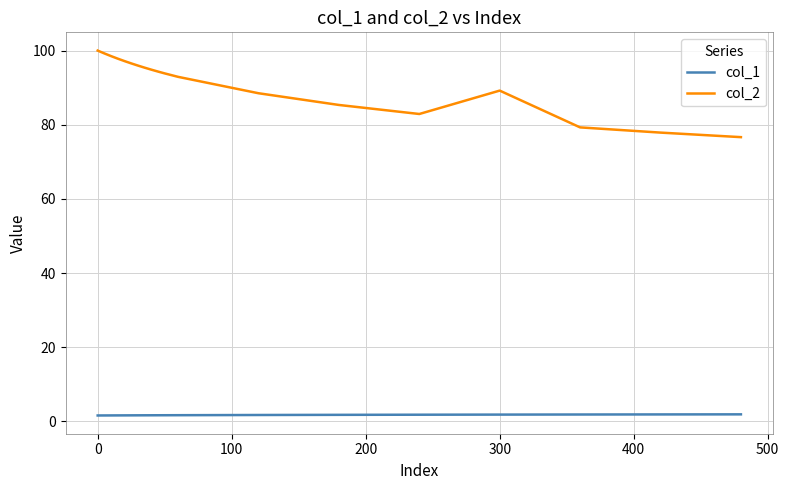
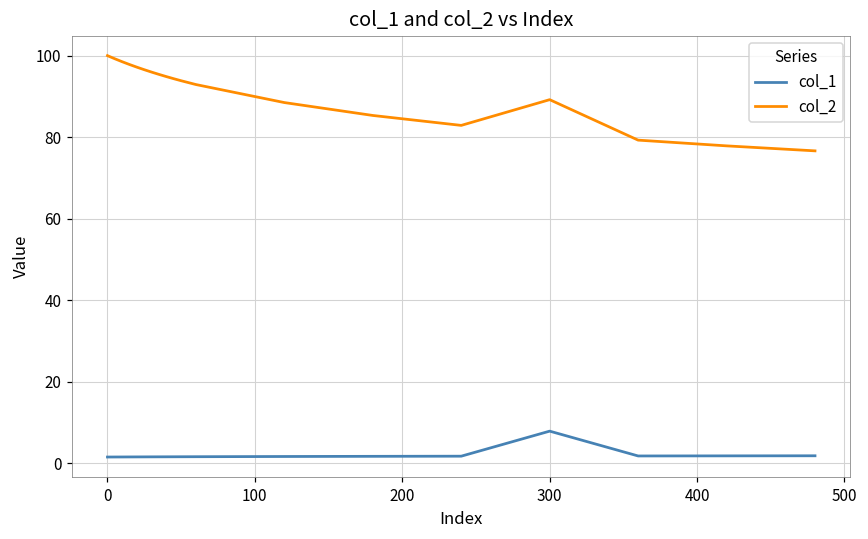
col_1, 300: 2 -> 8
